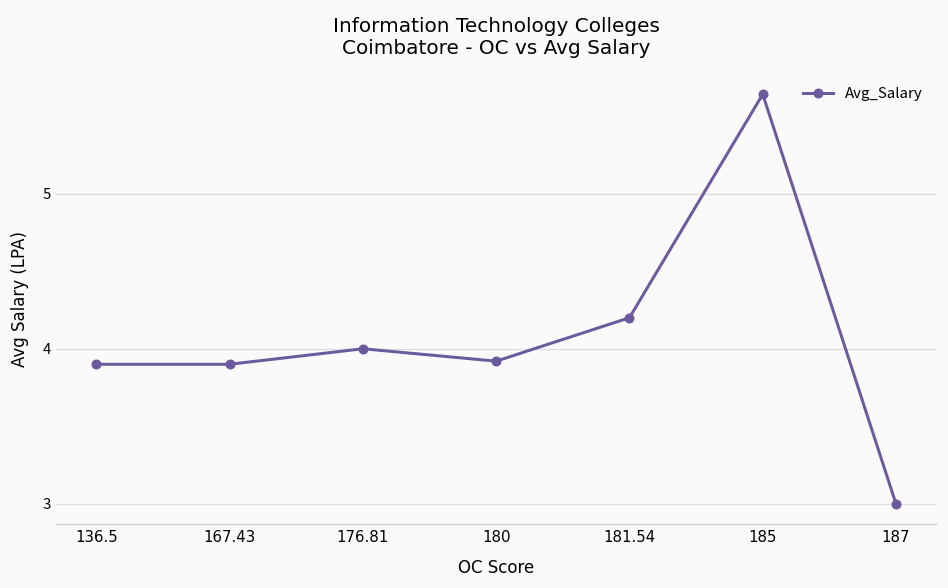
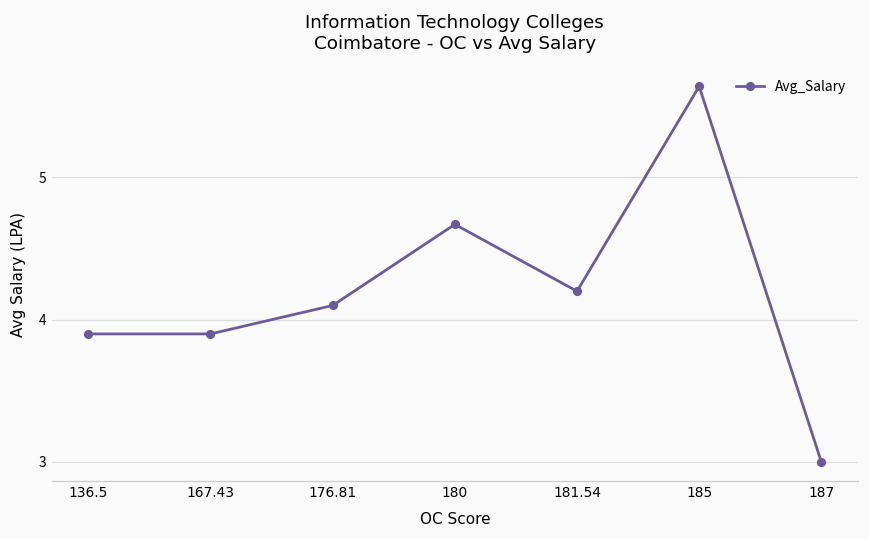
176.81: 4.0 -> 4.1
180: 3.92 -> 4.67
